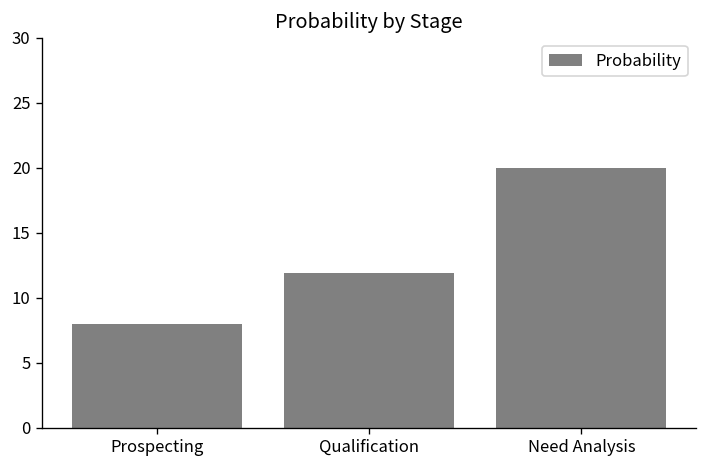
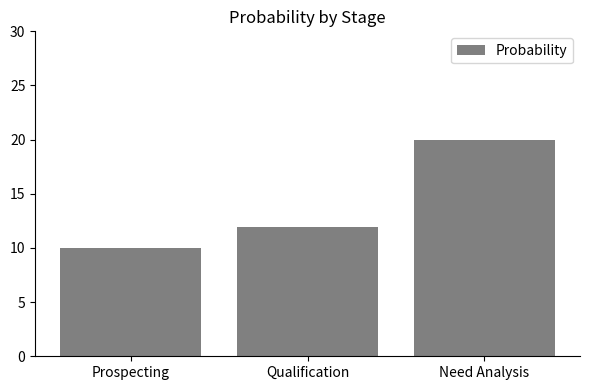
Prospecting: 8 -> 10
